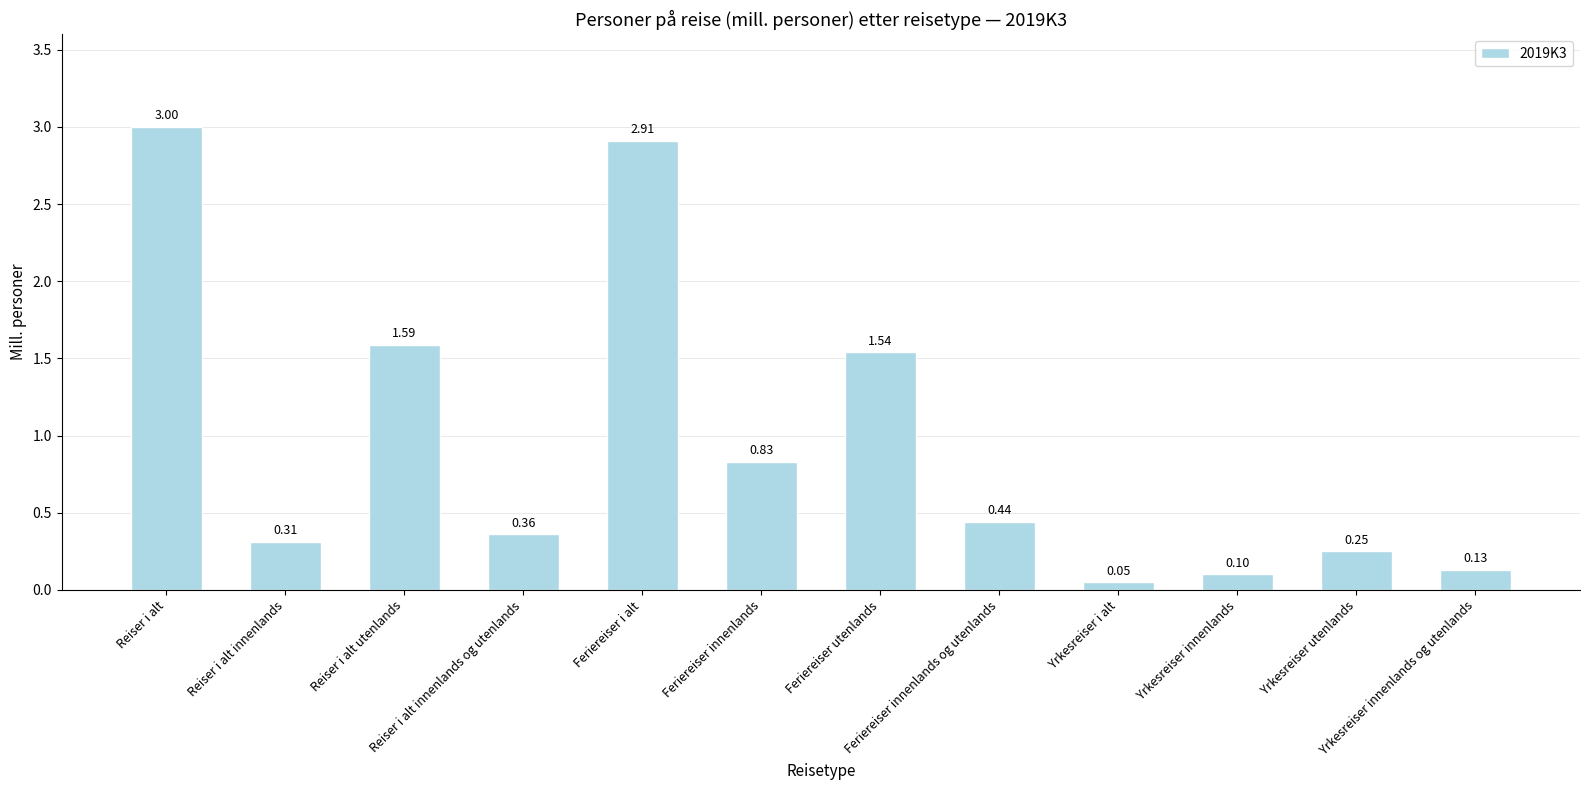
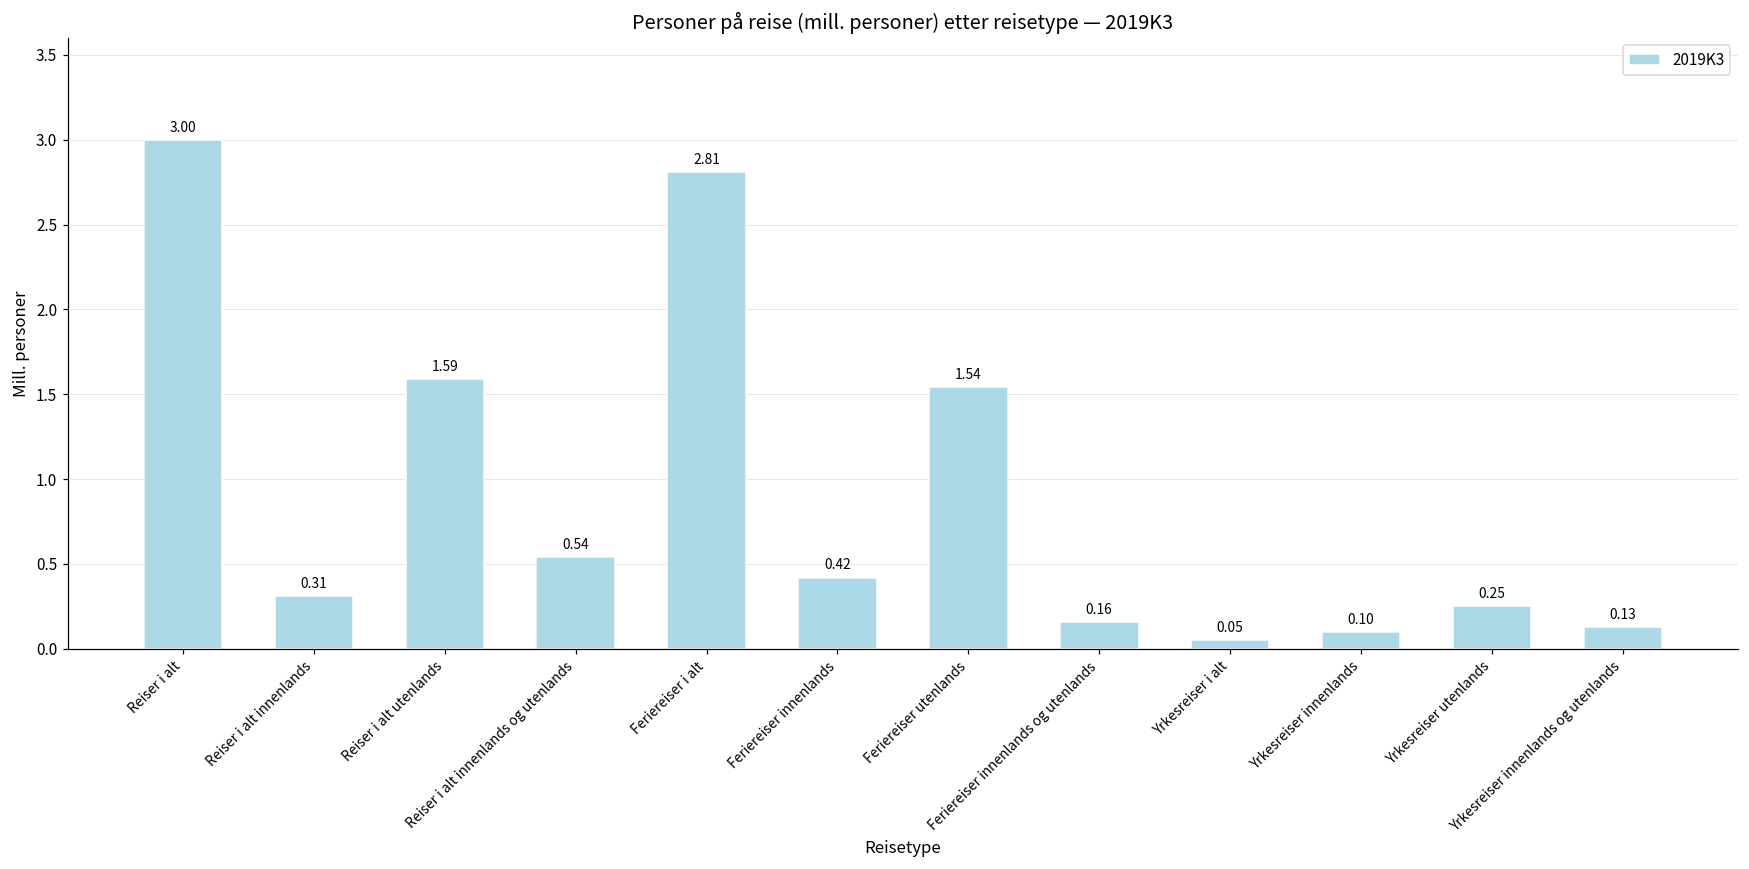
Reiser i alt innenlands og utenlands: 0.36 -> 0.54
Feriereiser i alt: 2.91 -> 2.81
Feriereiser innenlands: 0.83 -> 0.42
Feriereiser innenlands og utenlands: 0.44 -> 0.16
